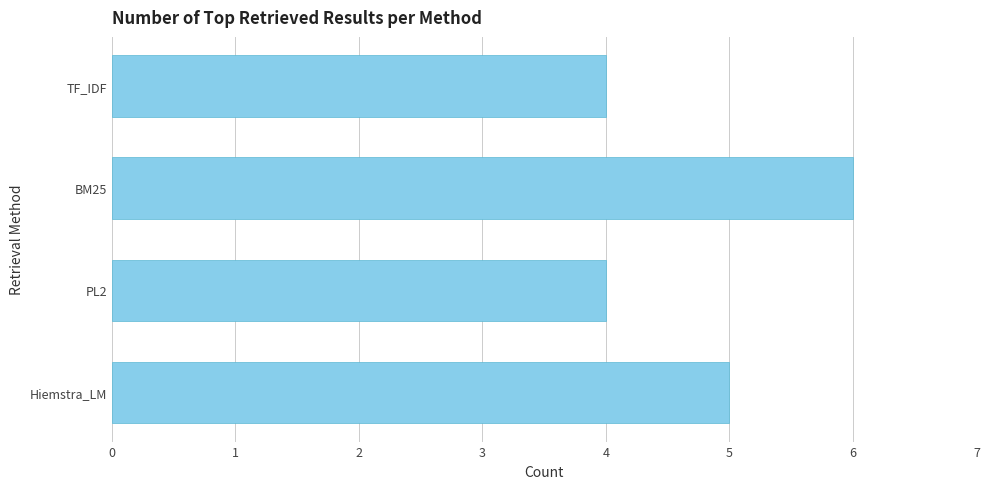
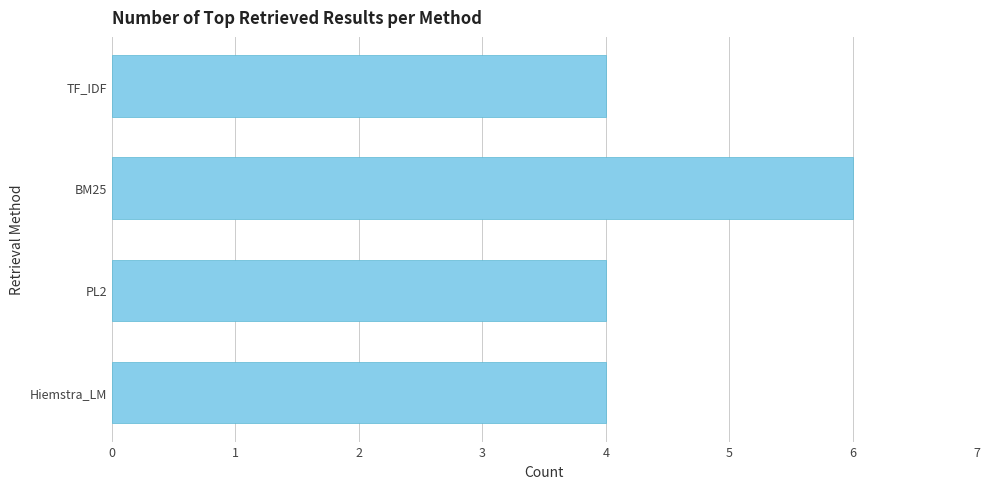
Hiemstra_LM: 5 -> 4
